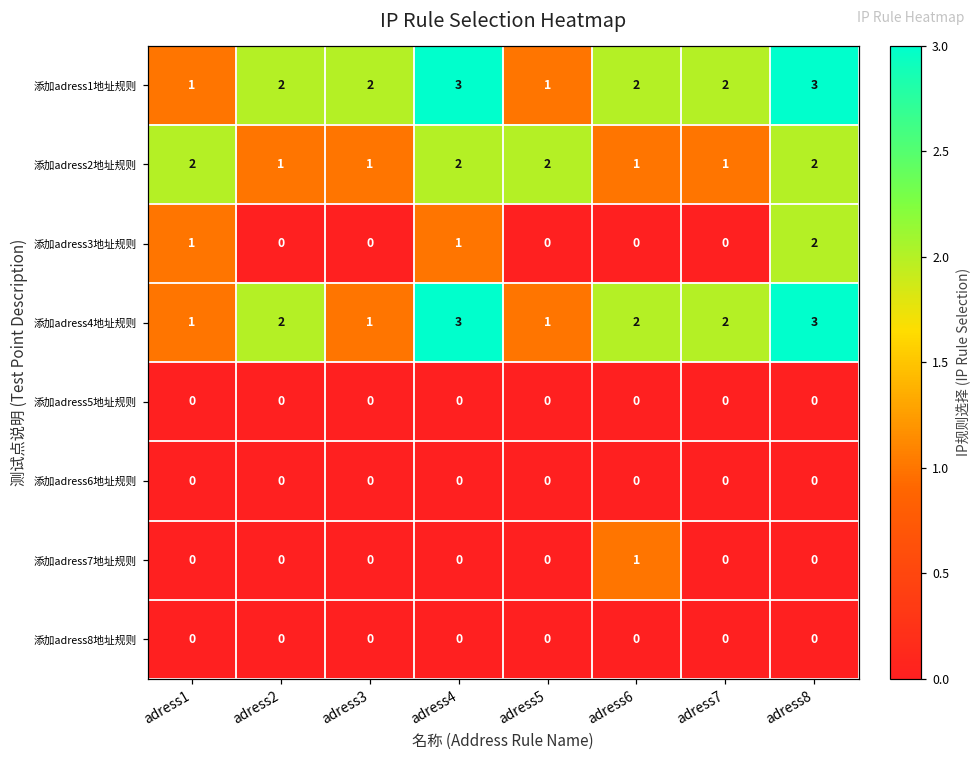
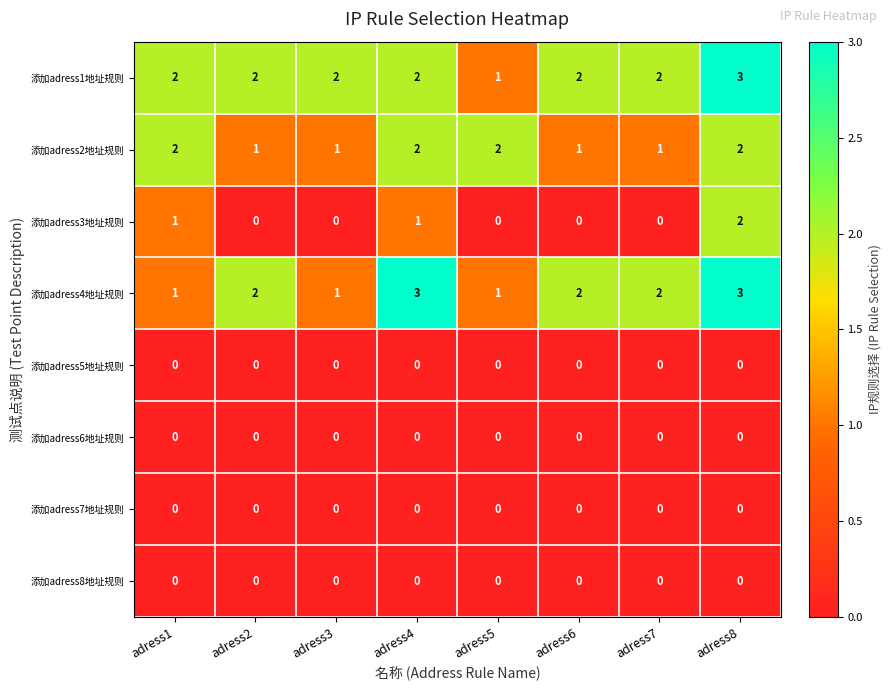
添加adress1地址规则, adress1: 1 -> 2
添加adress1地址规则, adress4: 3 -> 2
添加adress7地址规则, adress6: 1 -> 0
